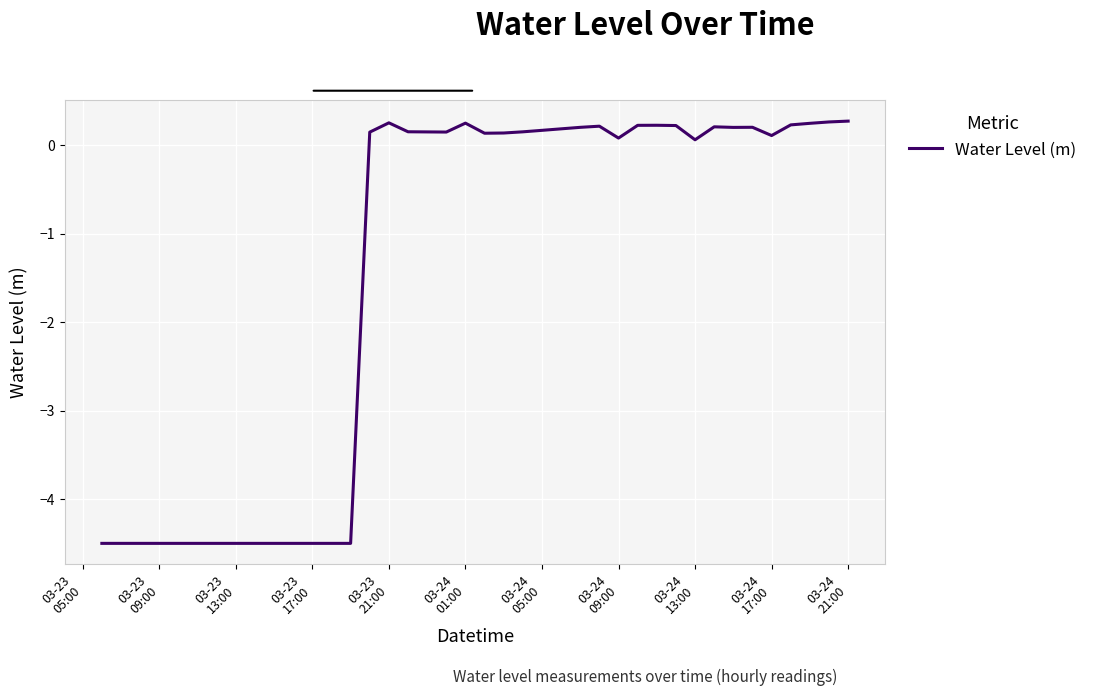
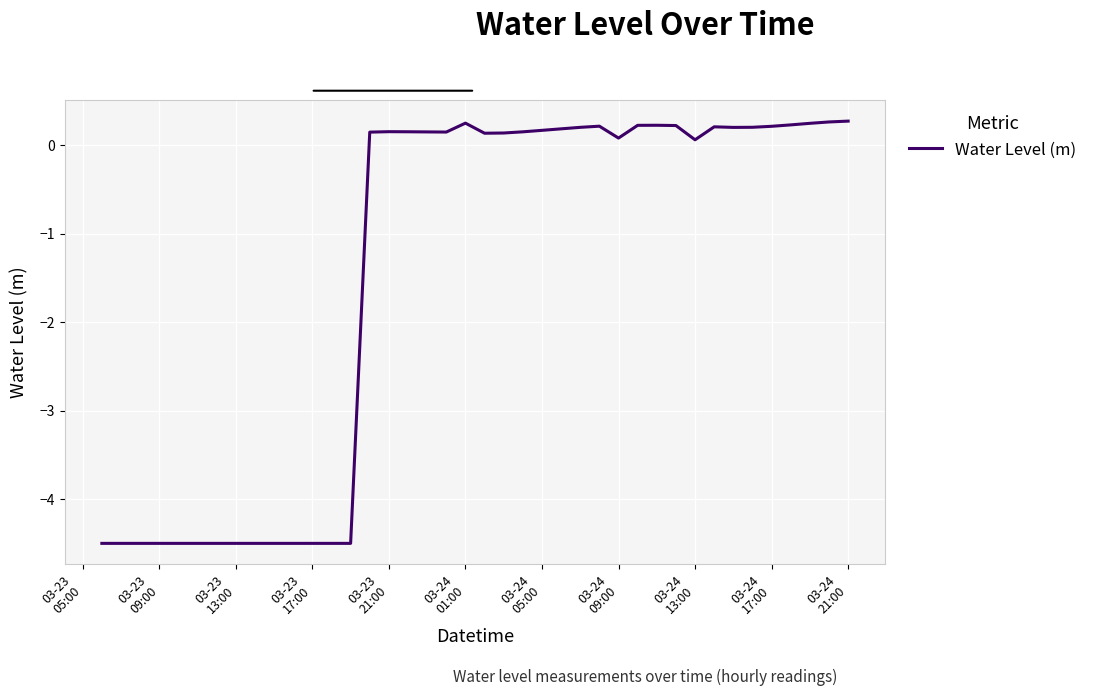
03-23 21:00: 0.3 -> 0.2
03-24 17:00: 0.1 -> 0.2
